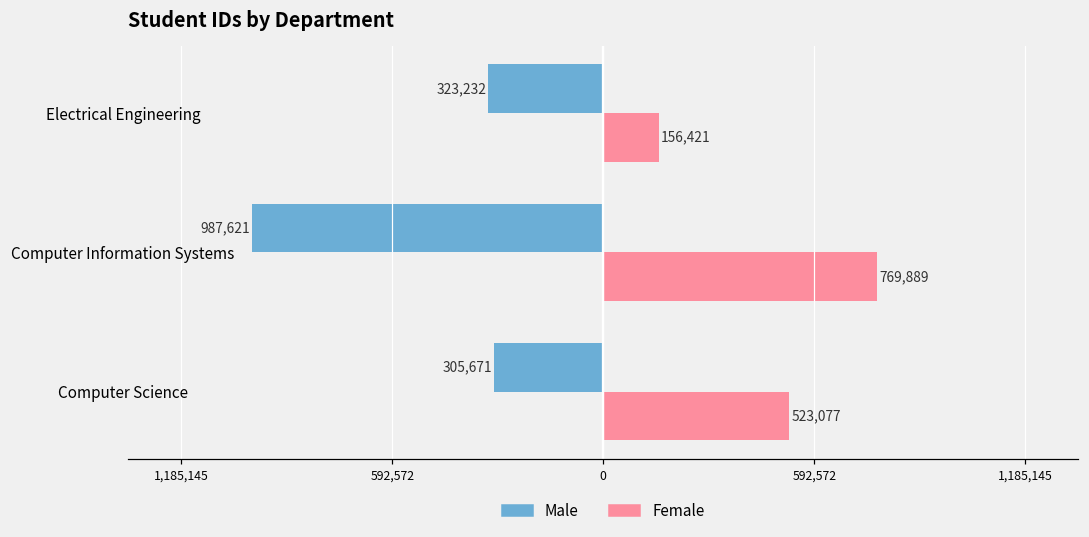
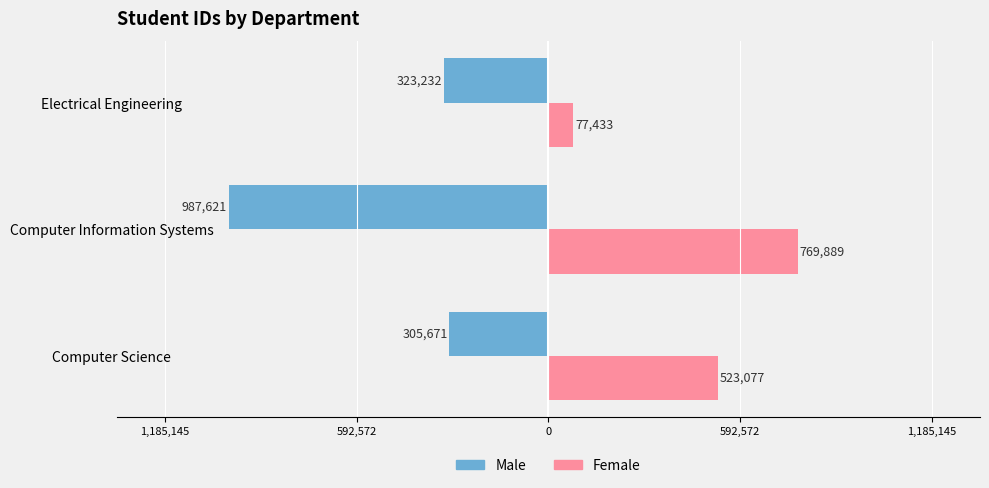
Female, Electrical Engineering: 156,421 -> 77,433
